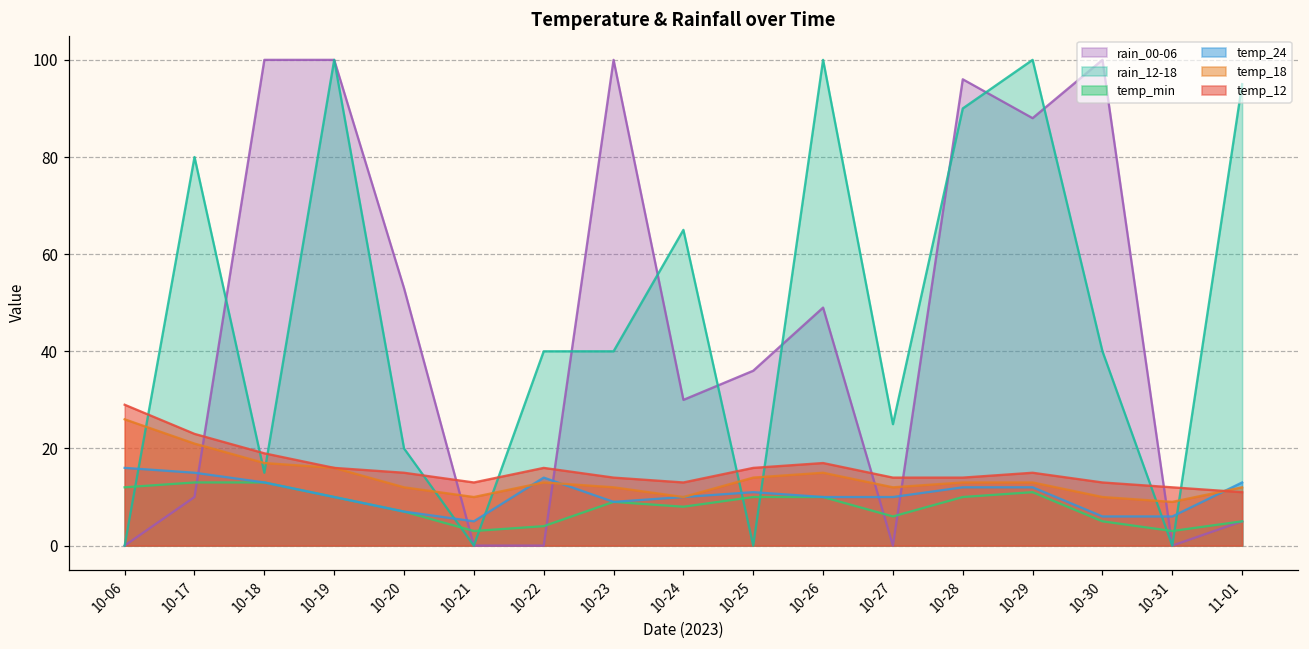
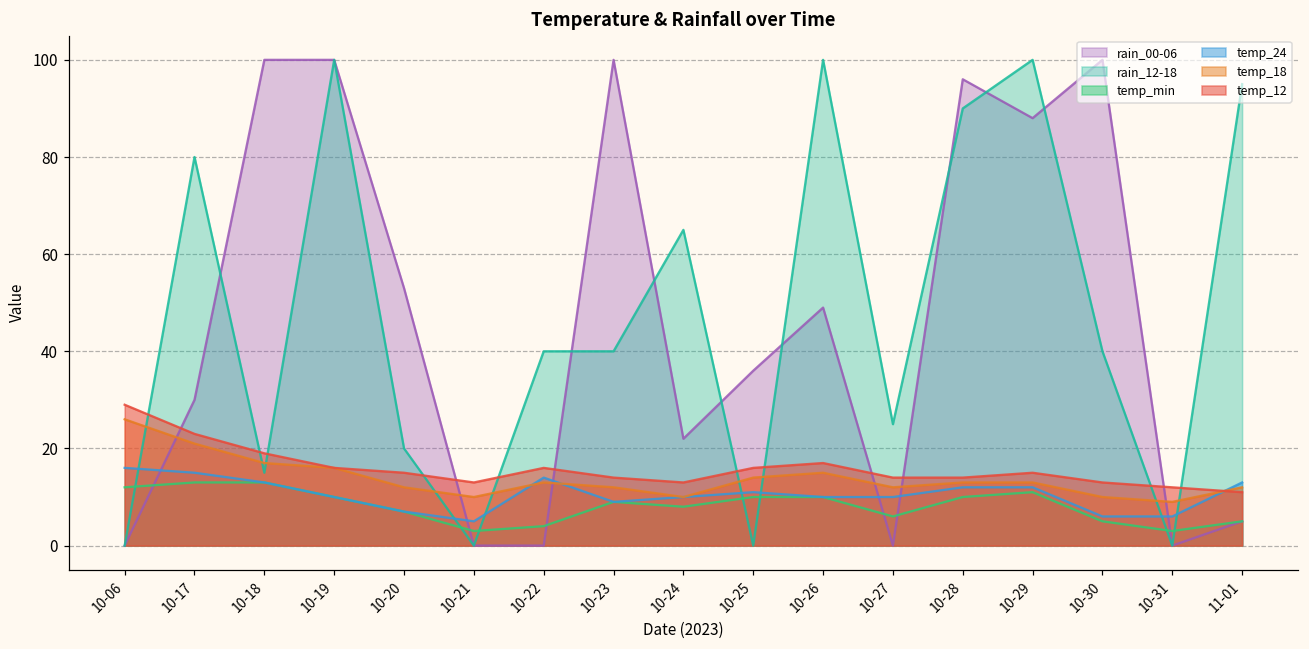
rain_00-06, 10-17: 10 -> 30
rain_00-06, 10-24: 30 -> 22
